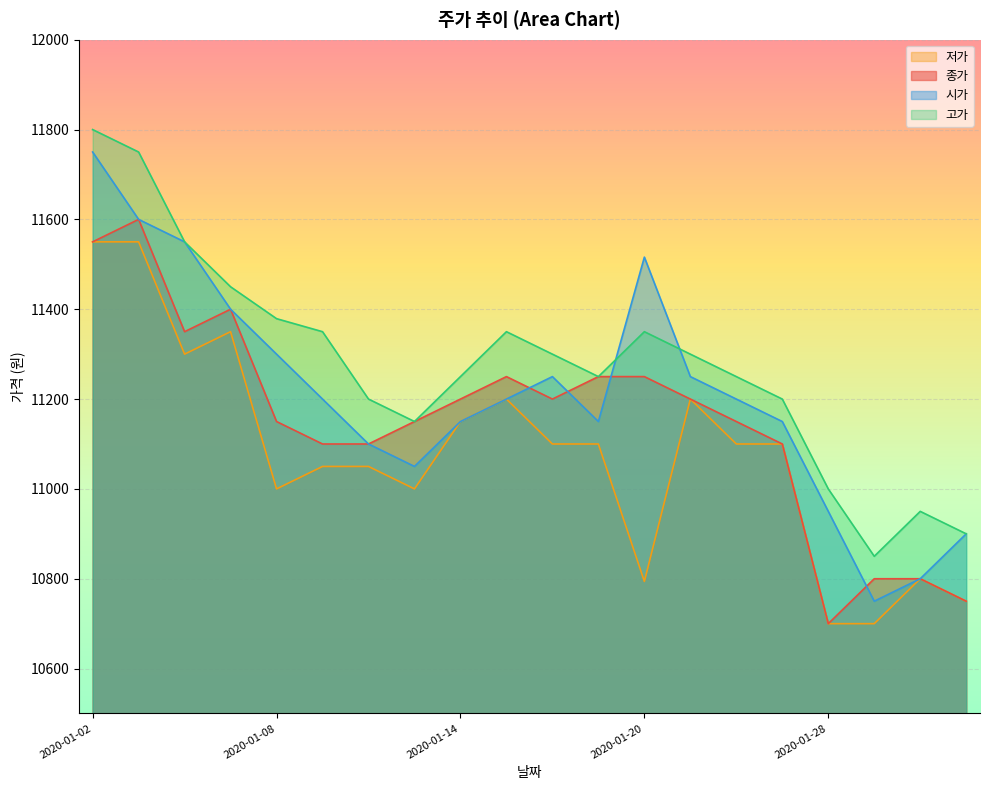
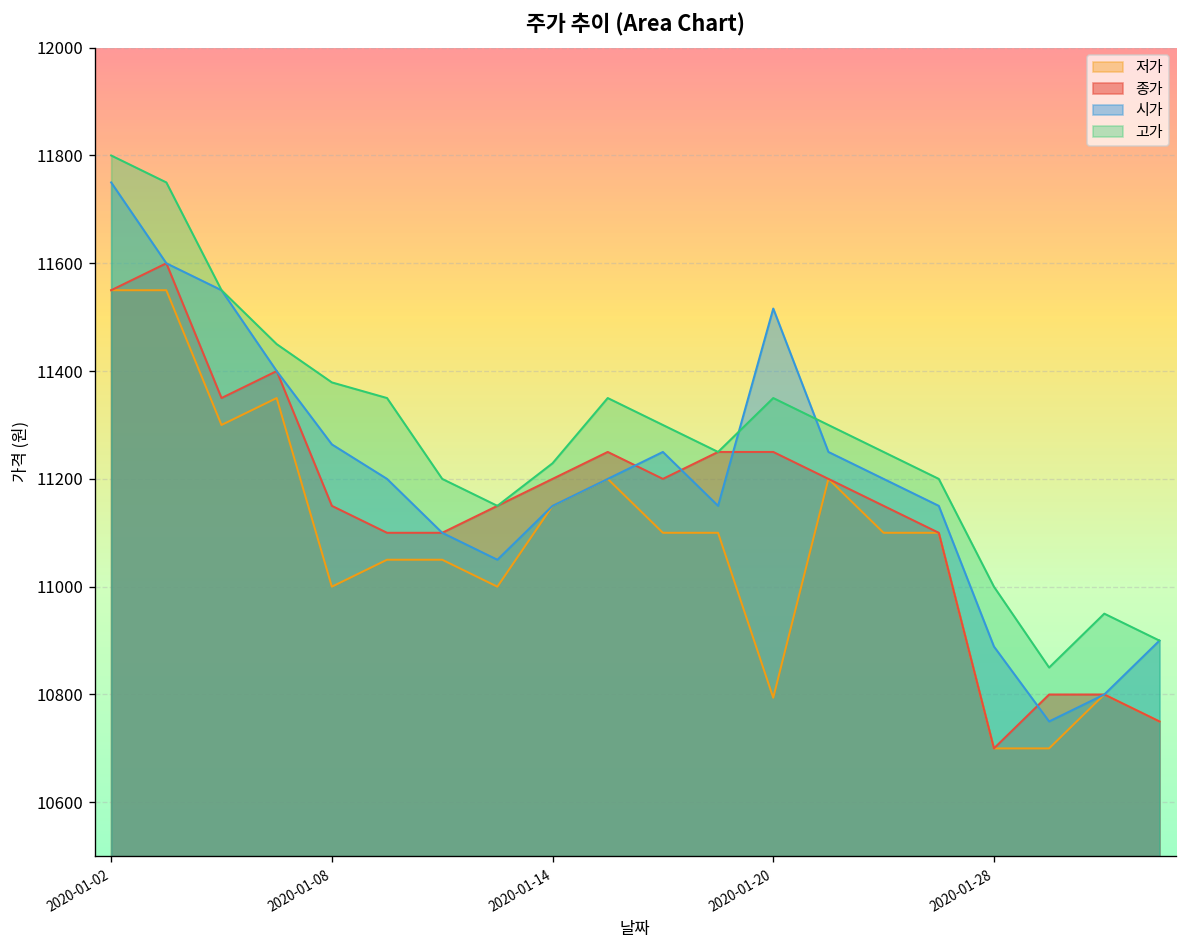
시가, 2020-01-08: 11300 -> 11260
고가, 2020-01-14: 11250 -> 11230
시가, 2020-01-28: 10950 -> 10890
